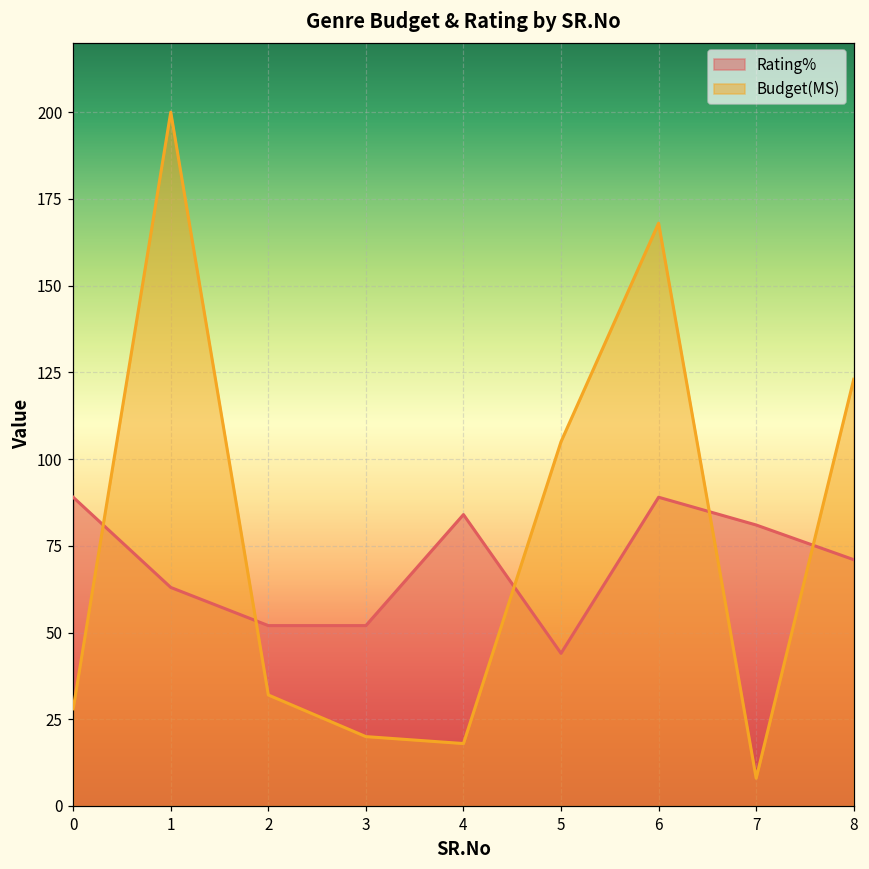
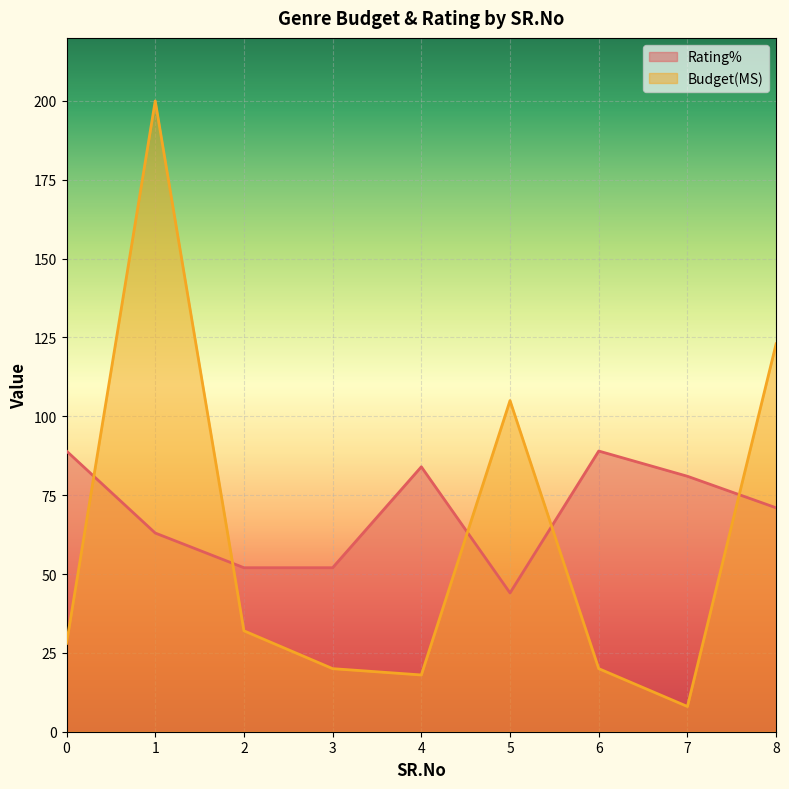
Budget(MS), 6: 168 -> 20
